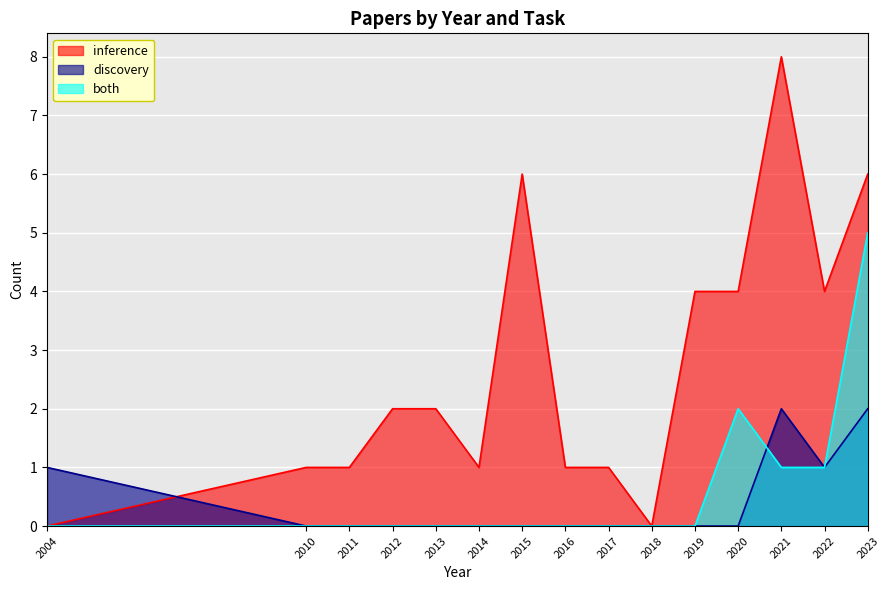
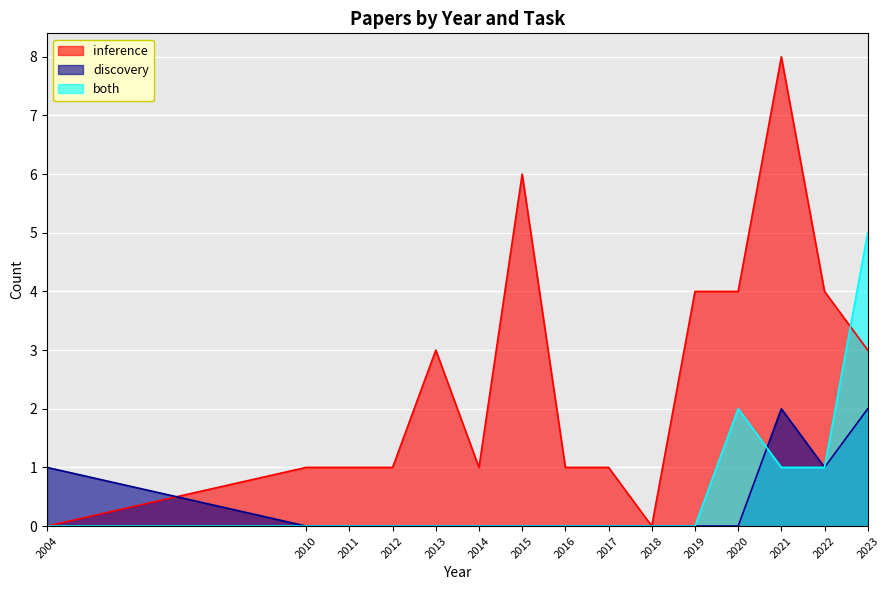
inference, 2012: 2 -> 1
inference, 2013: 2 -> 3
inference, 2023: 6 -> 3
